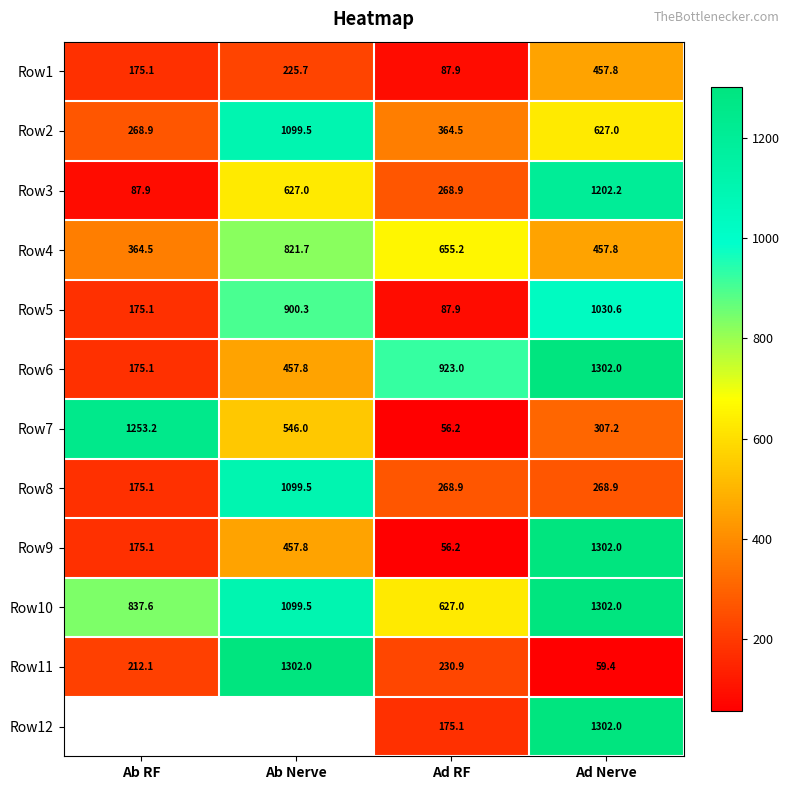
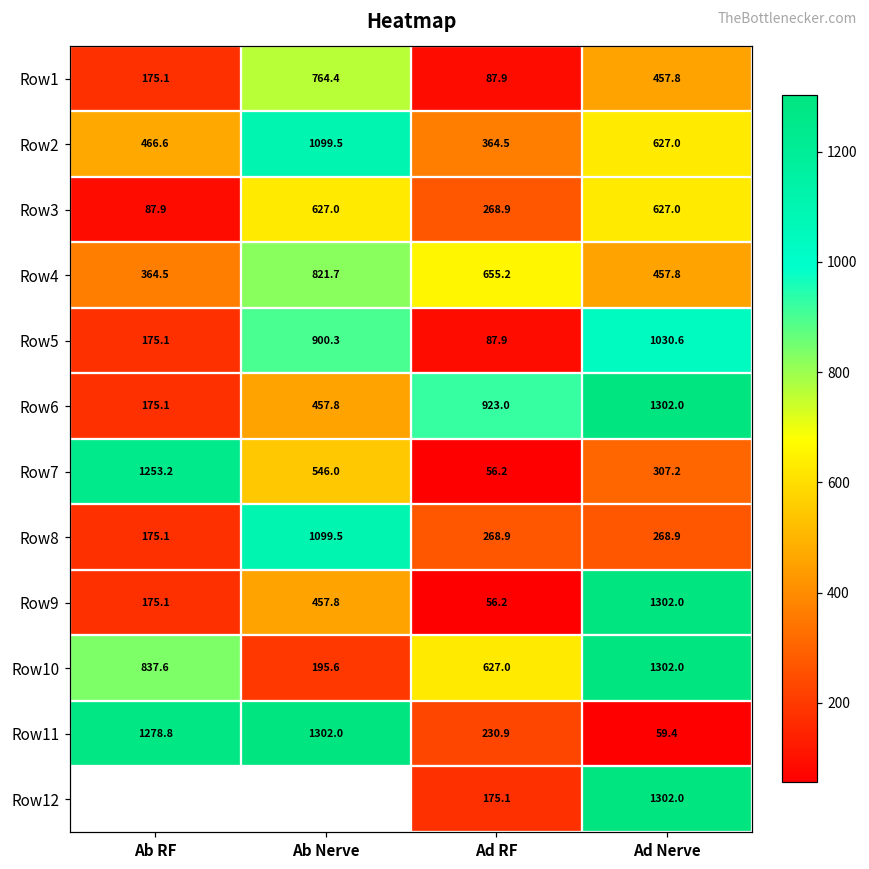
Row1, Ab Nerve: 225.7 -> 764.4
Row2, Ab RF: 268.9 -> 466.6
Row3, Ad Nerve: 1202.2 -> 627.0
Row10, Ab Nerve: 1099.5 -> 195.6
Row11, Ab RF: 212.1 -> 1278.8
